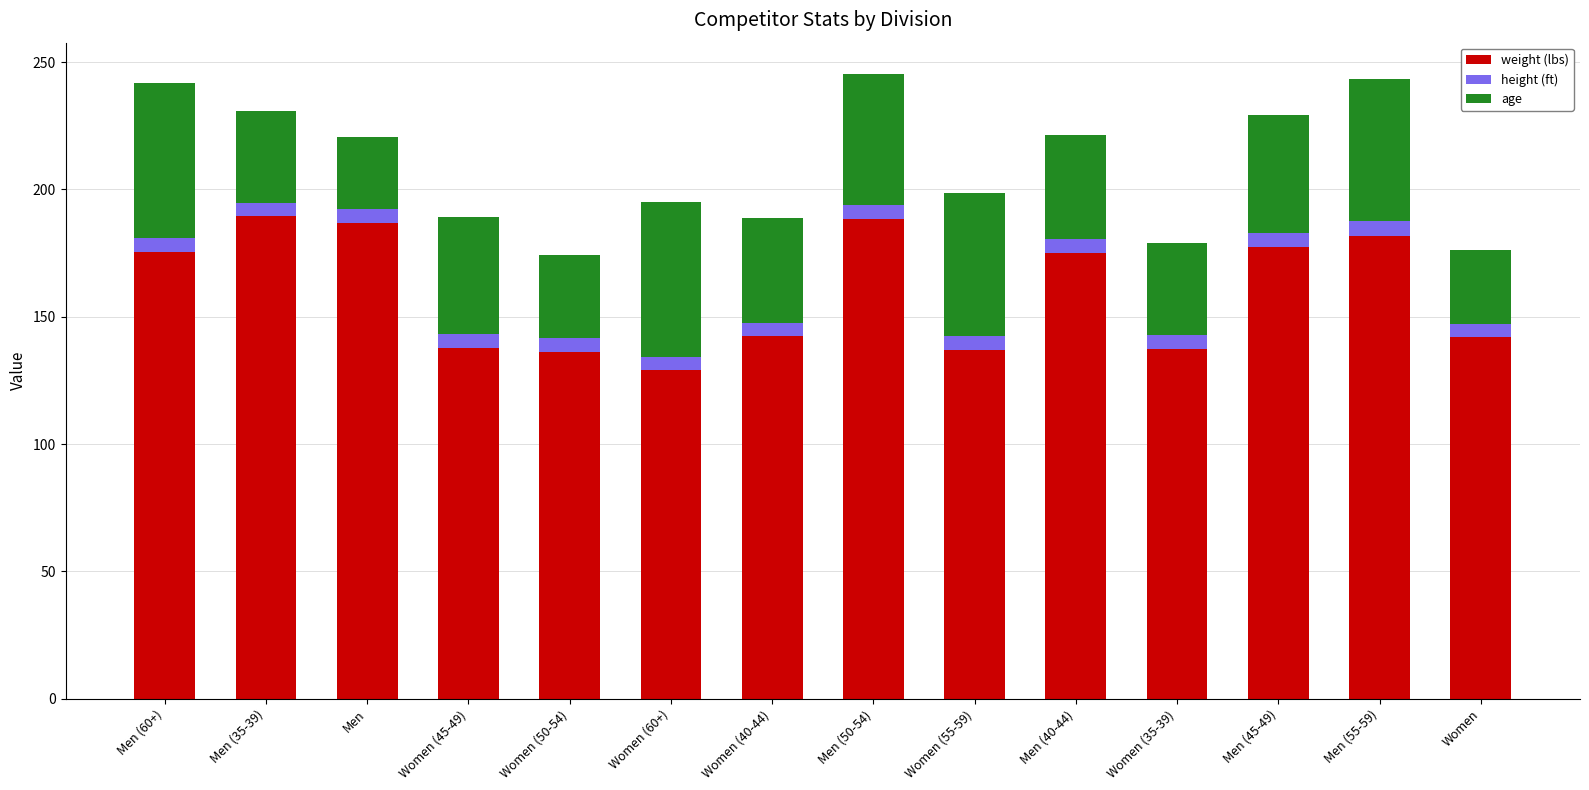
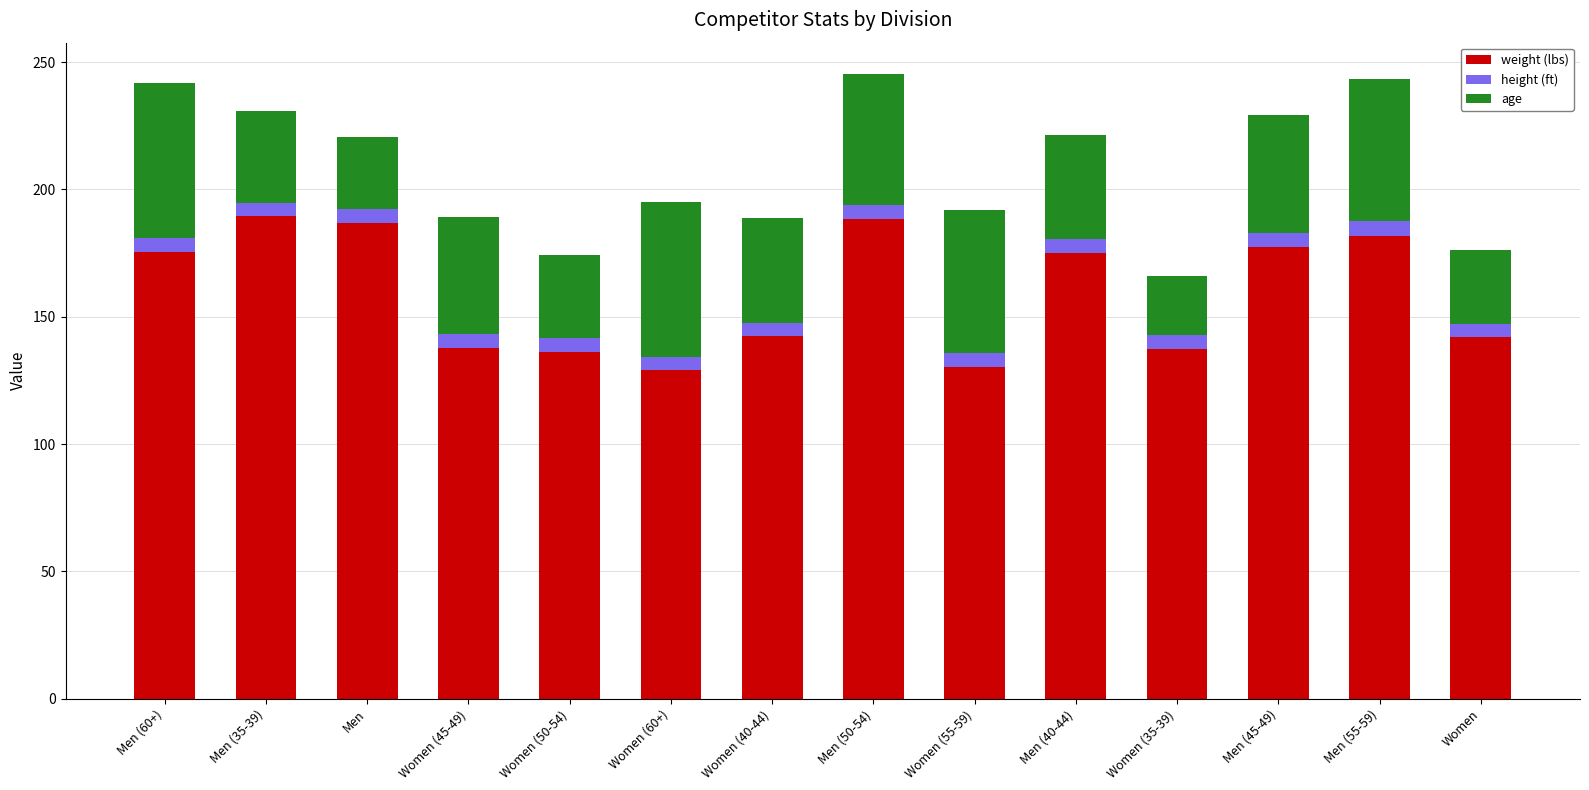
weight (lbs), Women (55-59): 137 -> 130
age, Women (35-39): 36 -> 23
